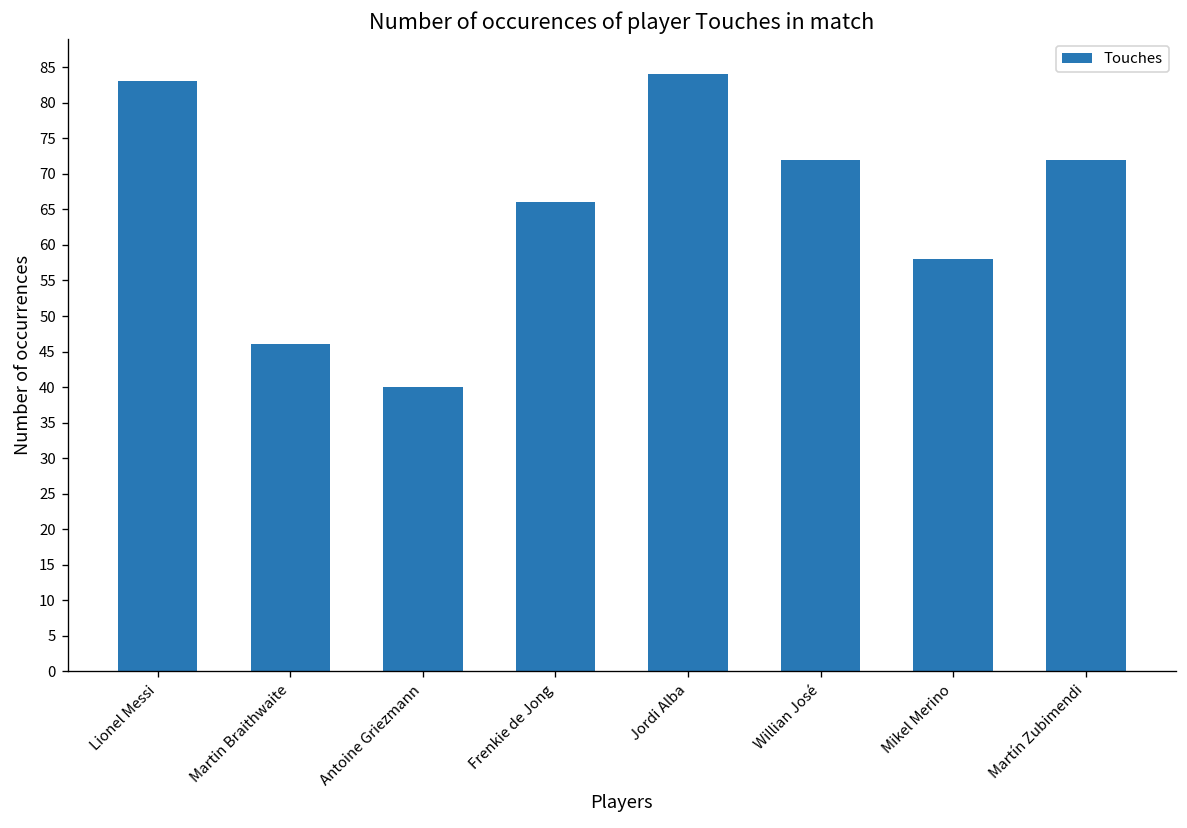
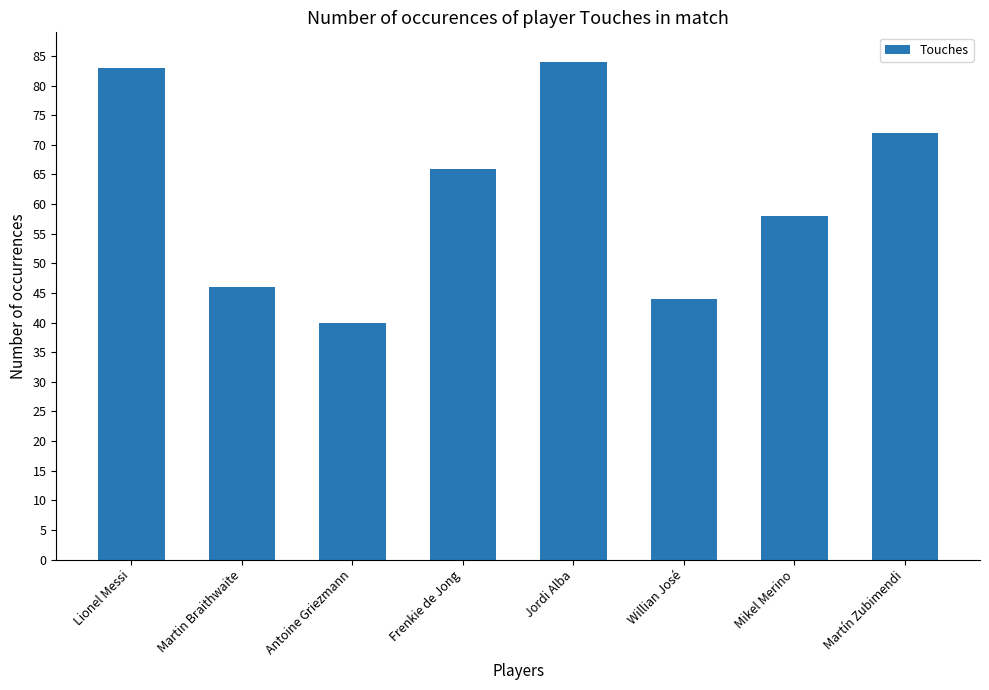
Willian José: 72 -> 44
